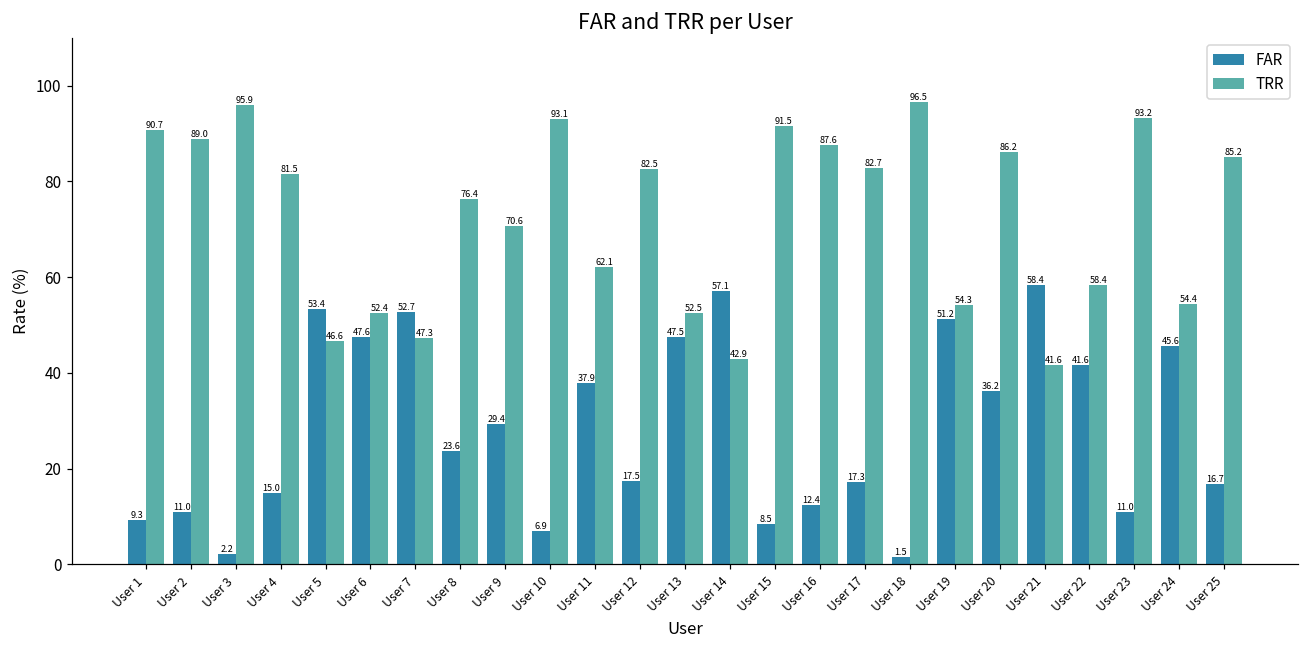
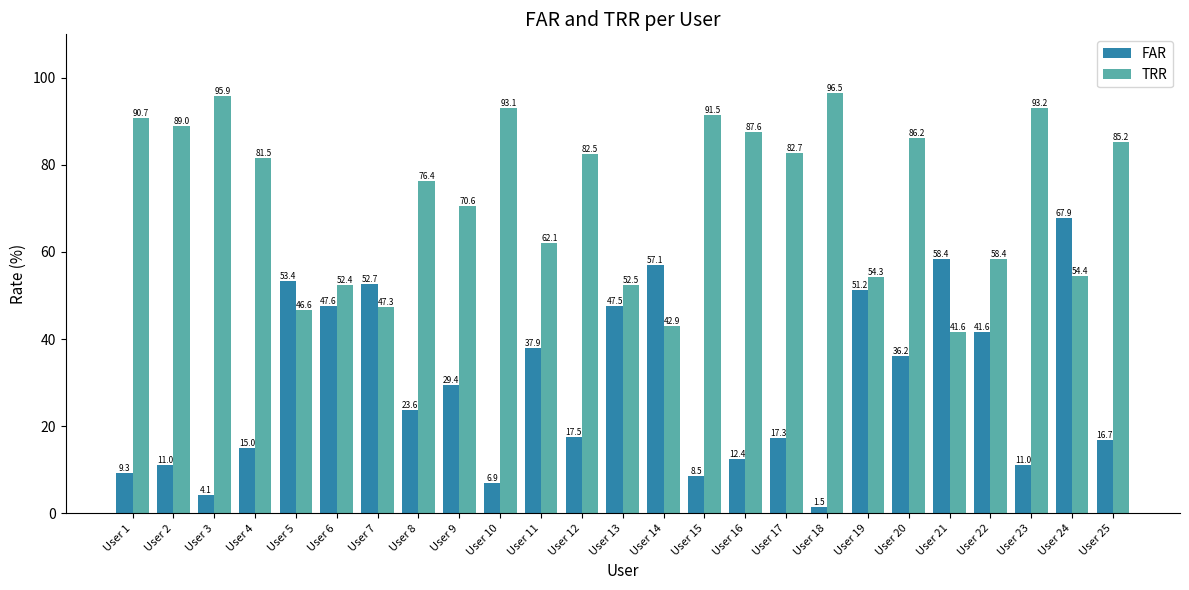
FAR, User 3: 2.2 -> 4.1
FAR, User 24: 45.6 -> 67.9
